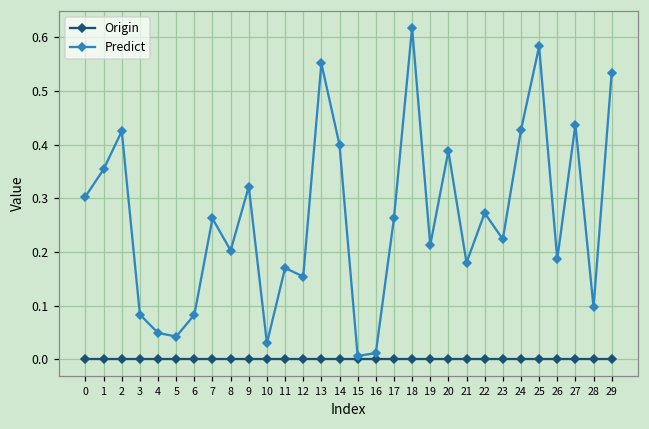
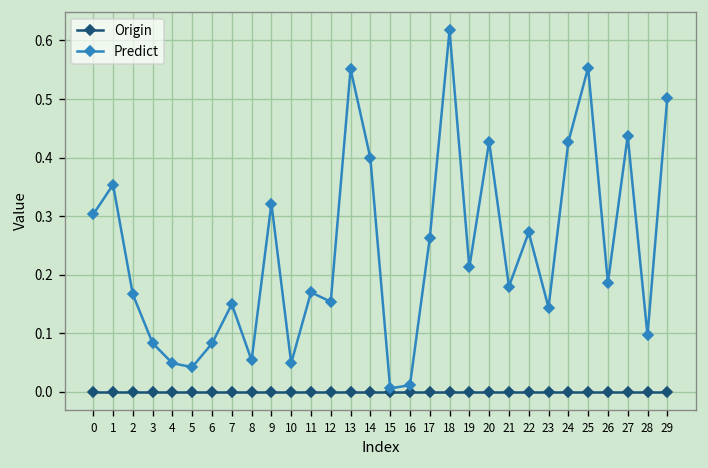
Predict, 2: 0.42 -> 0.17
Predict, 7: 0.26 -> 0.15
Predict, 8: 0.20 -> 0.05
Predict, 10: 0.03 -> 0.05
Predict, 20: 0.39 -> 0.43
Predict, 23: 0.22 -> 0.14
Predict, 25: 0.58 -> 0.55
Predict, 29: 0.53 -> 0.50
